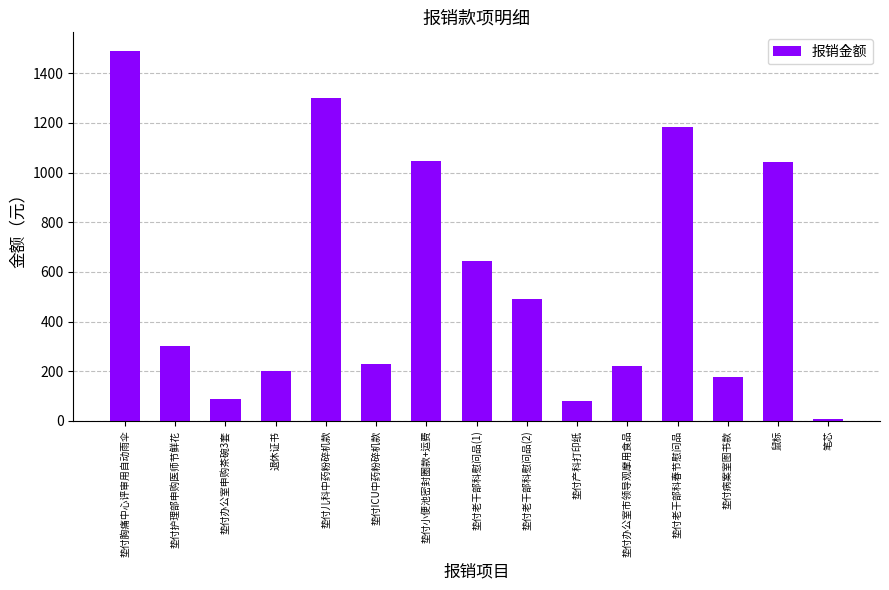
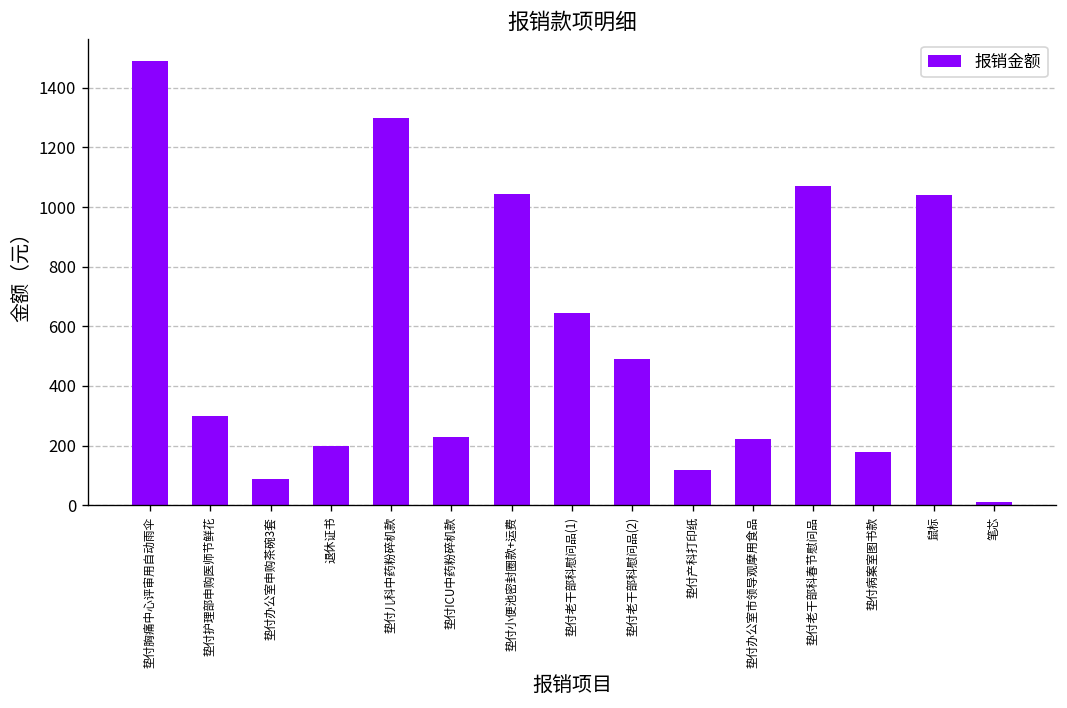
垫付产科打印纸: 80 -> 120
垫付老干部科春节慰问品: 1180 -> 1070
